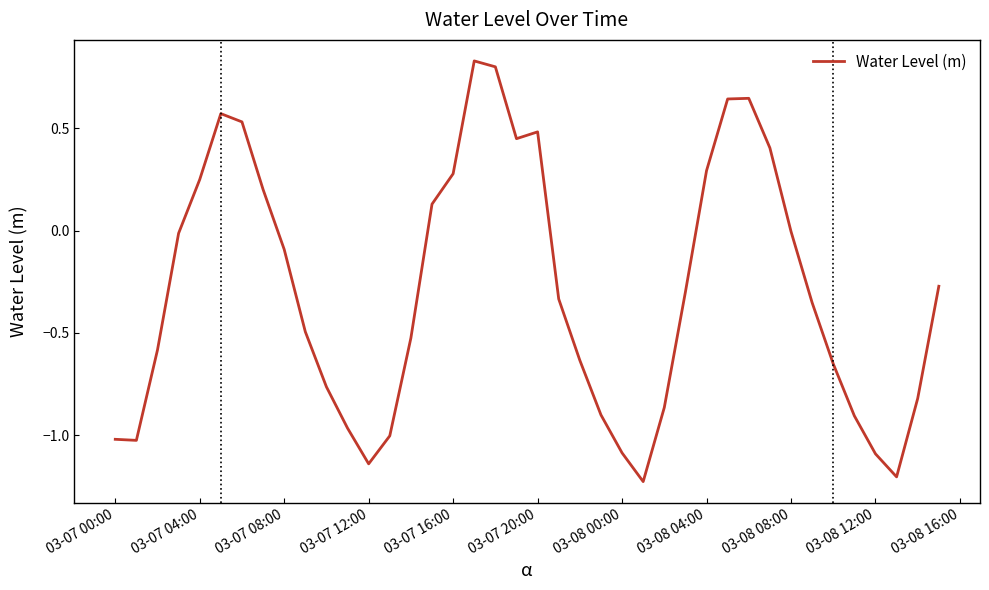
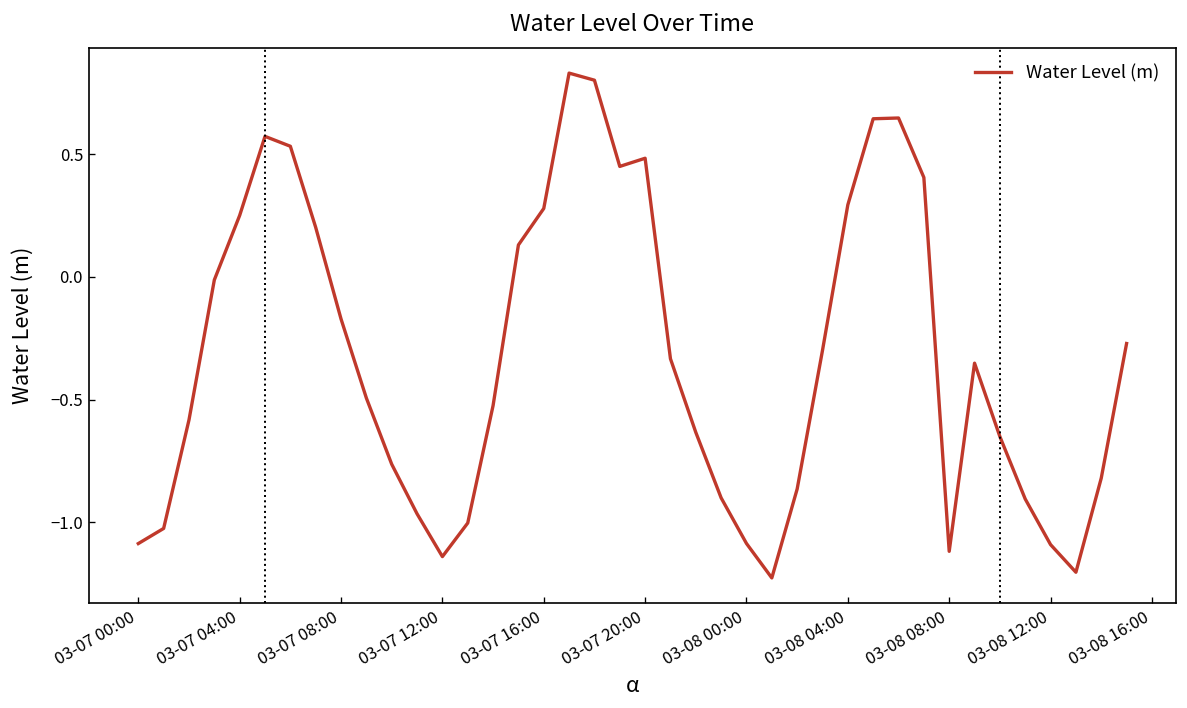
03-07 00:00: -1.02 -> -1.09
03-07 08:00: -0.09 -> -0.17
03-08 08:00: 0.00 -> -1.12
